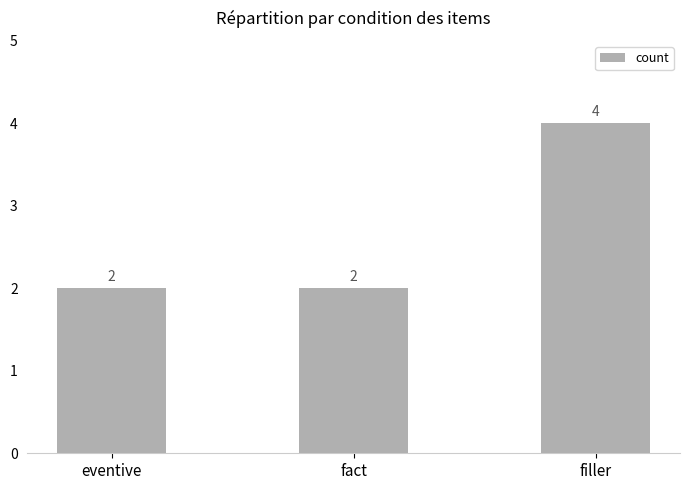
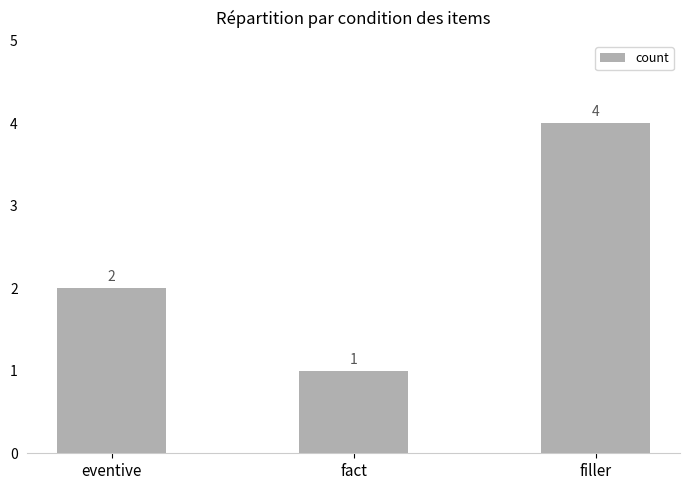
fact: 2 -> 1
